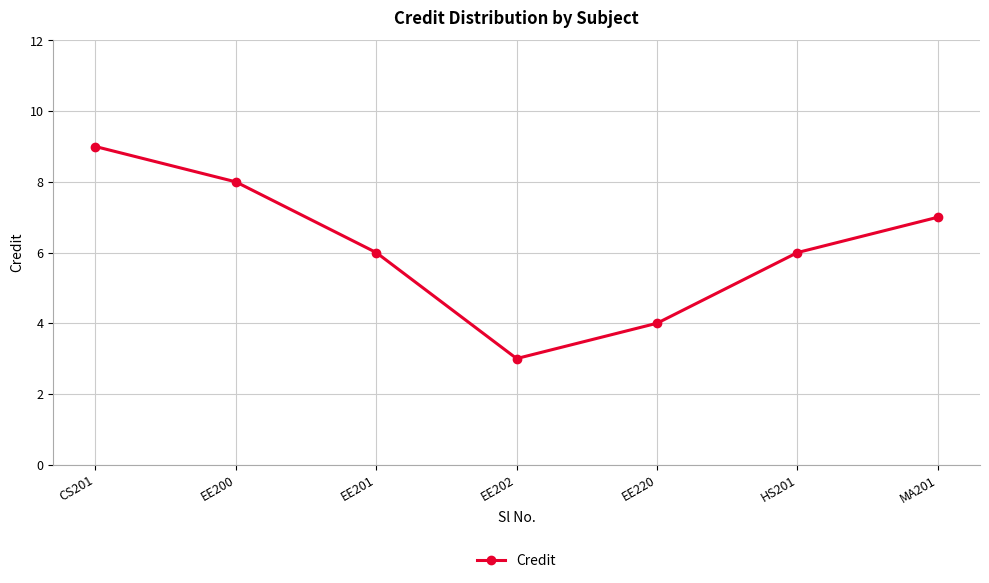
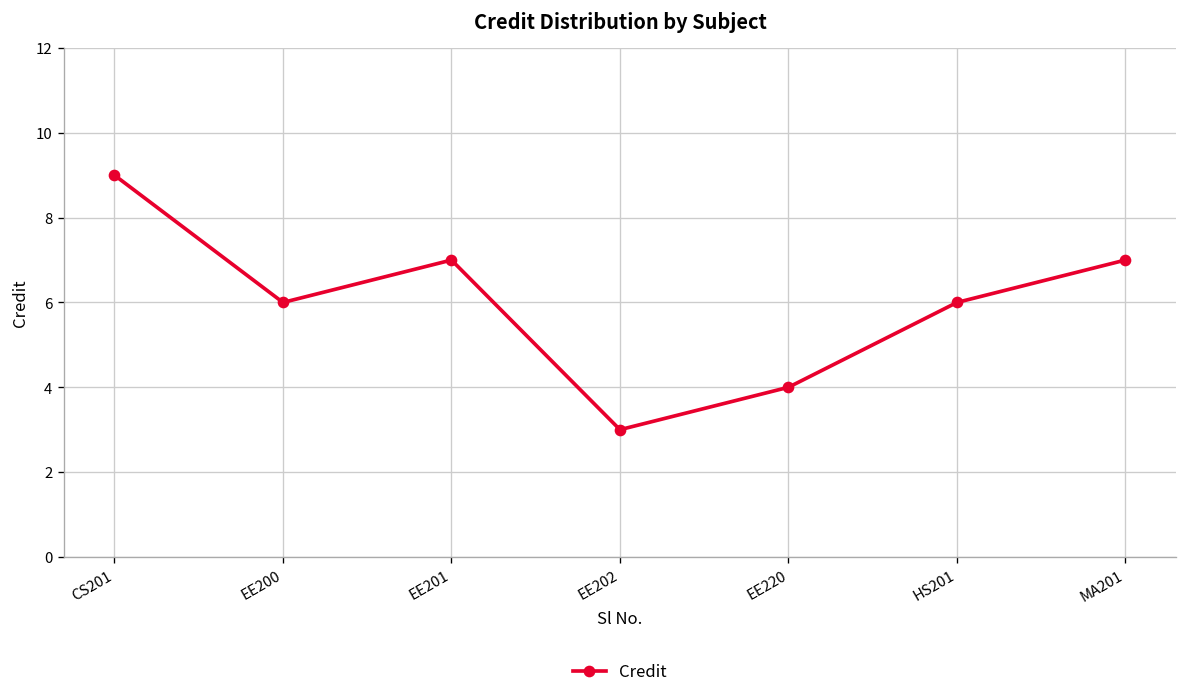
EE200: 8 -> 6
EE201: 6 -> 7
